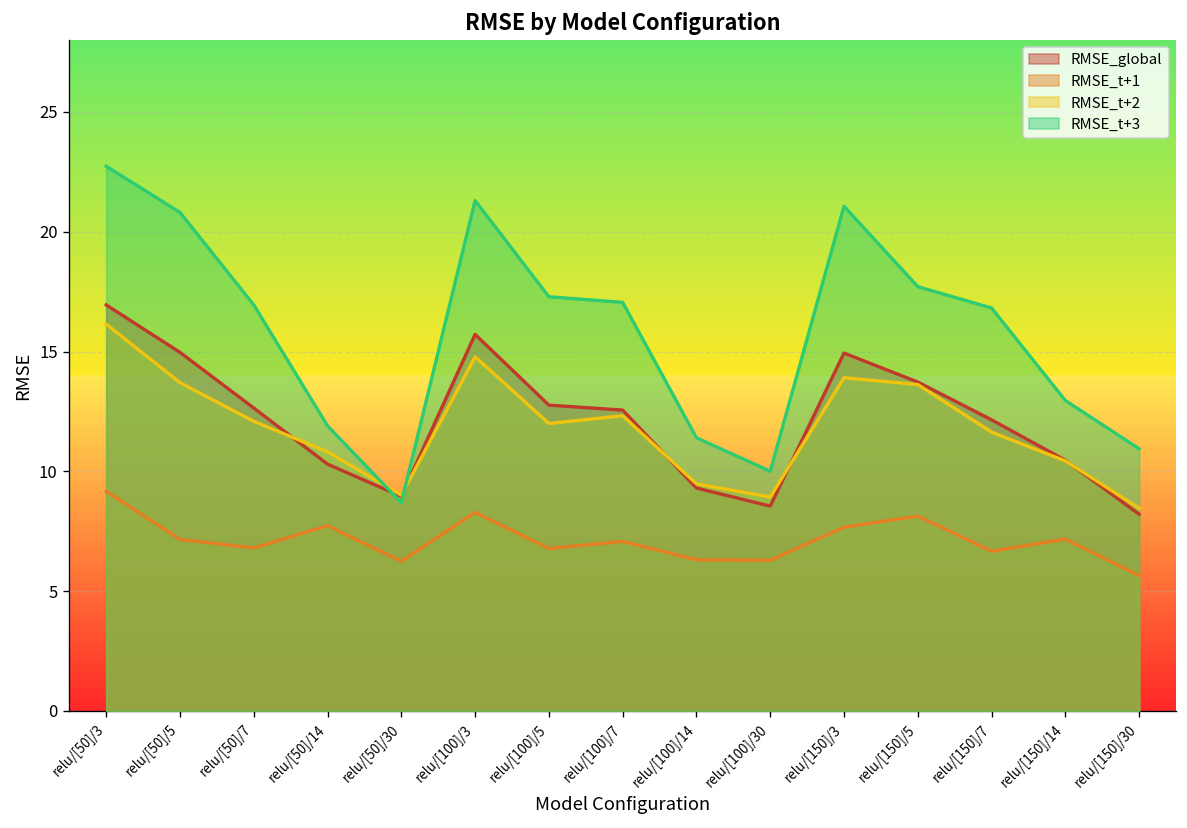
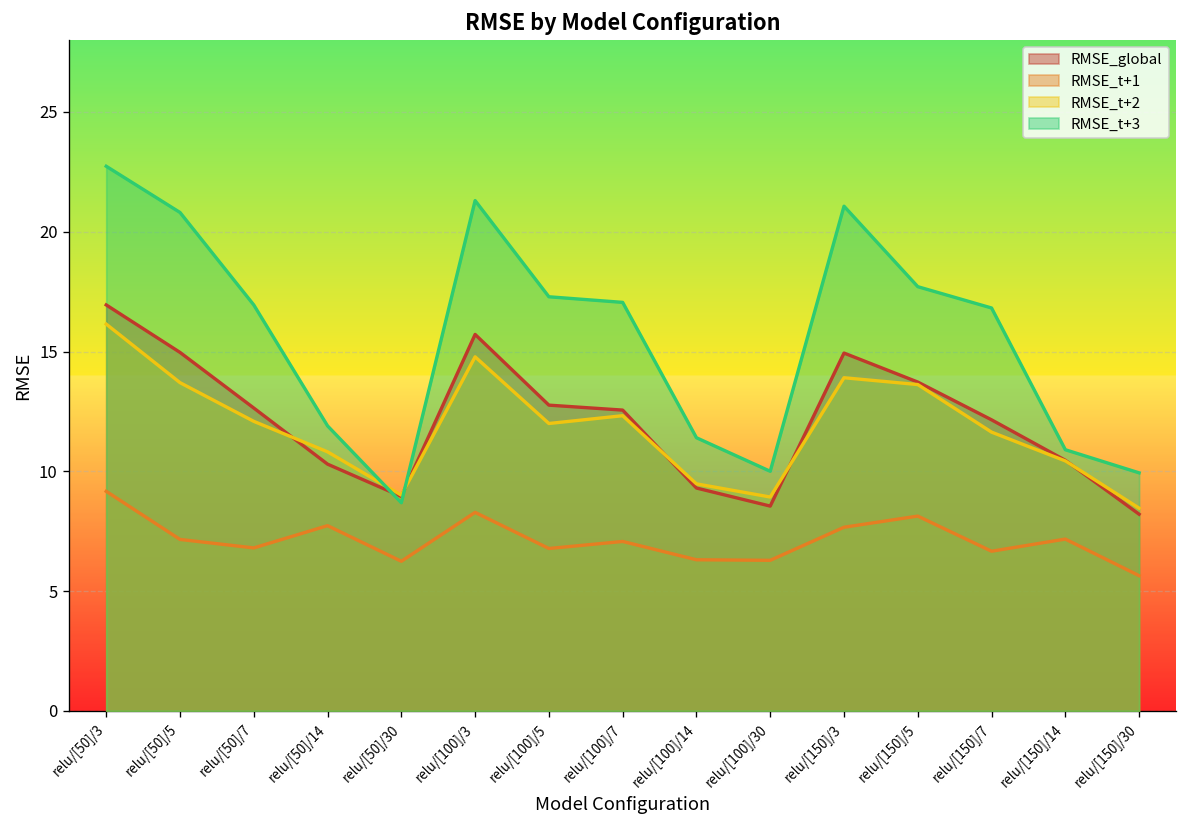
RMSE_t+3, relu/[150]/14: 13.0 -> 10.9
RMSE_t+3, relu/[150]/30: 10.9 -> 9.9
